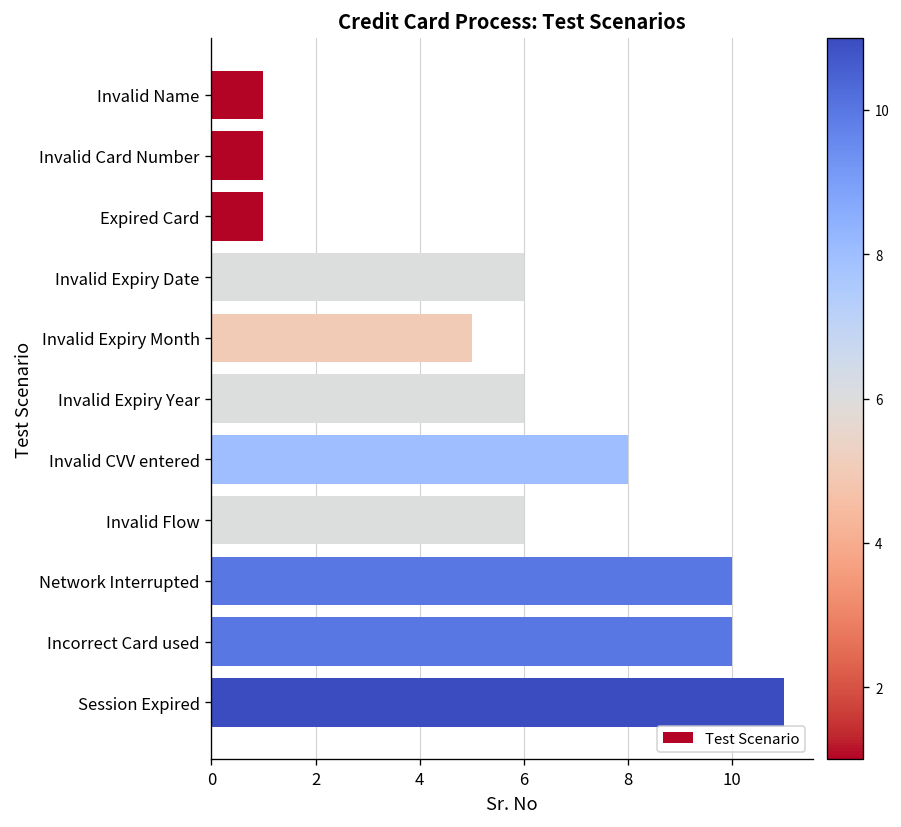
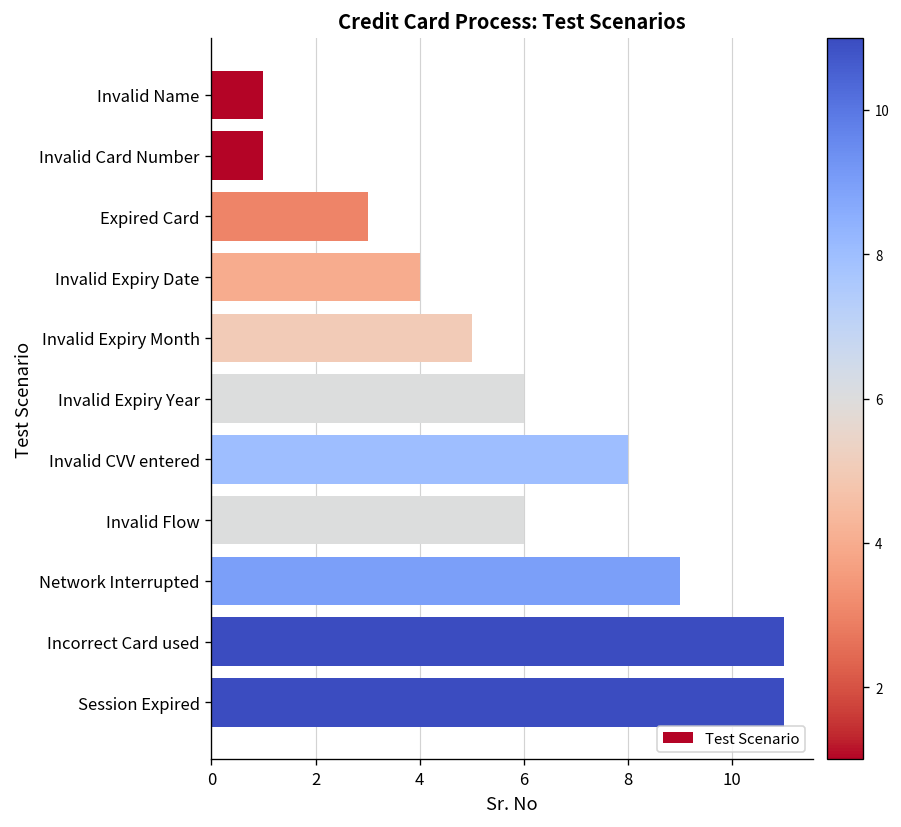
Expired Card: 1 -> 3
Invalid Expiry Date: 6 -> 4
Network Interrupted: 10 -> 9
Incorrect Card used: 10 -> 11
